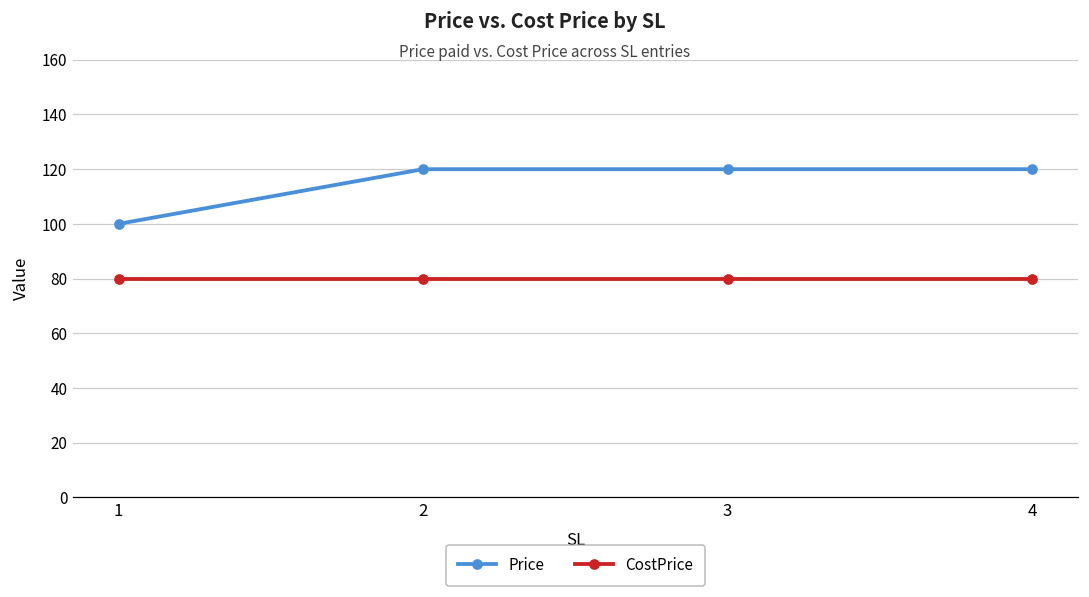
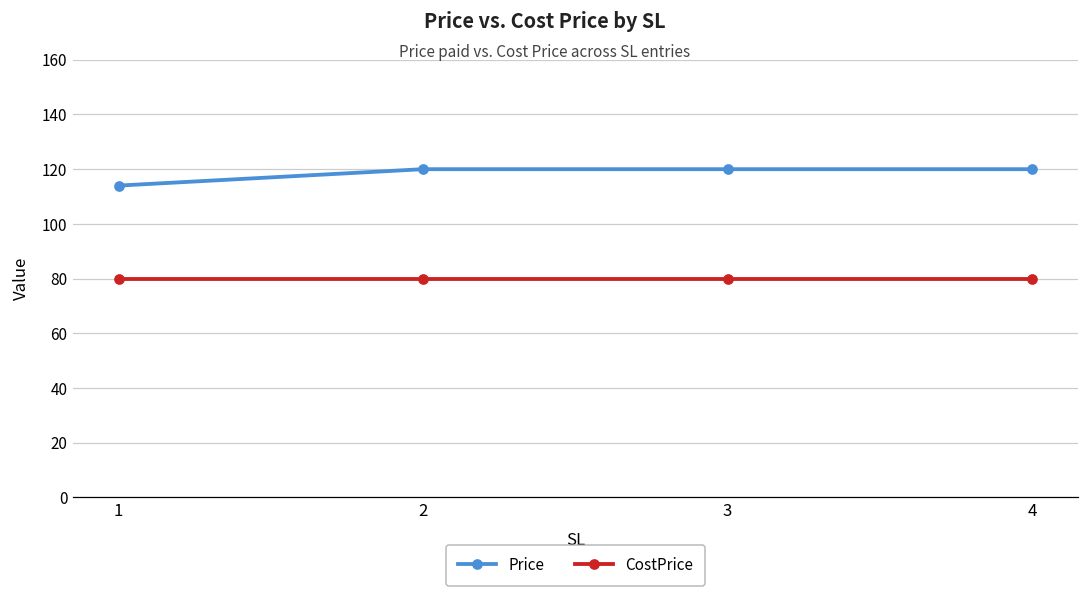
Price, 1: 100 -> 114
